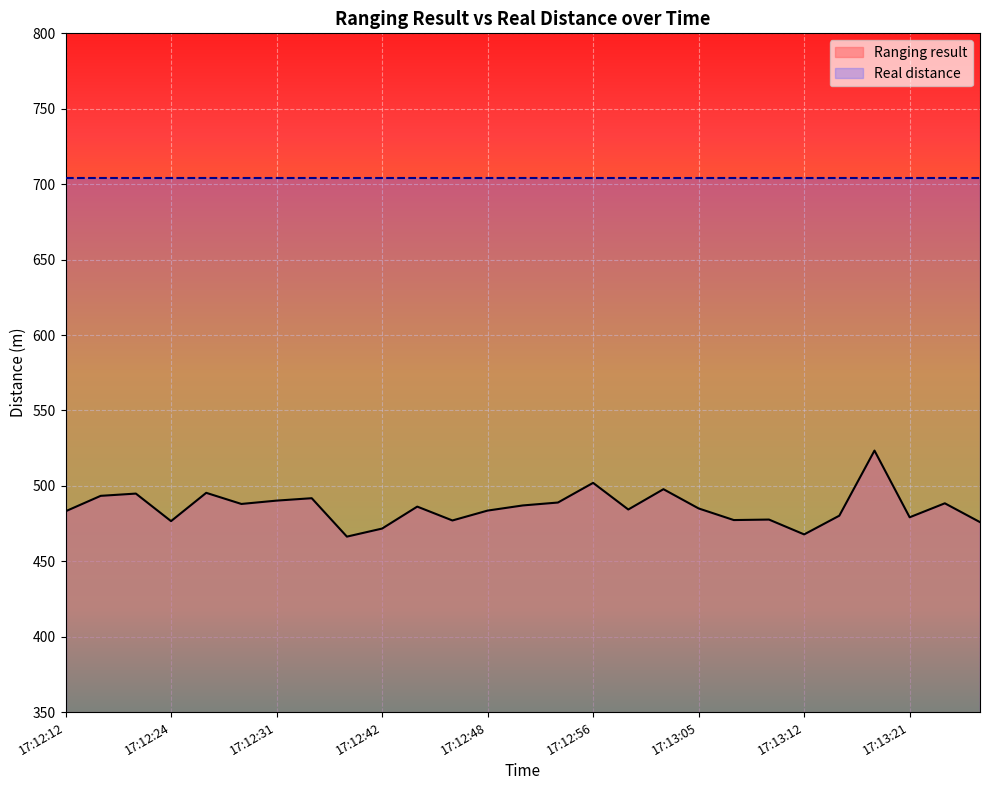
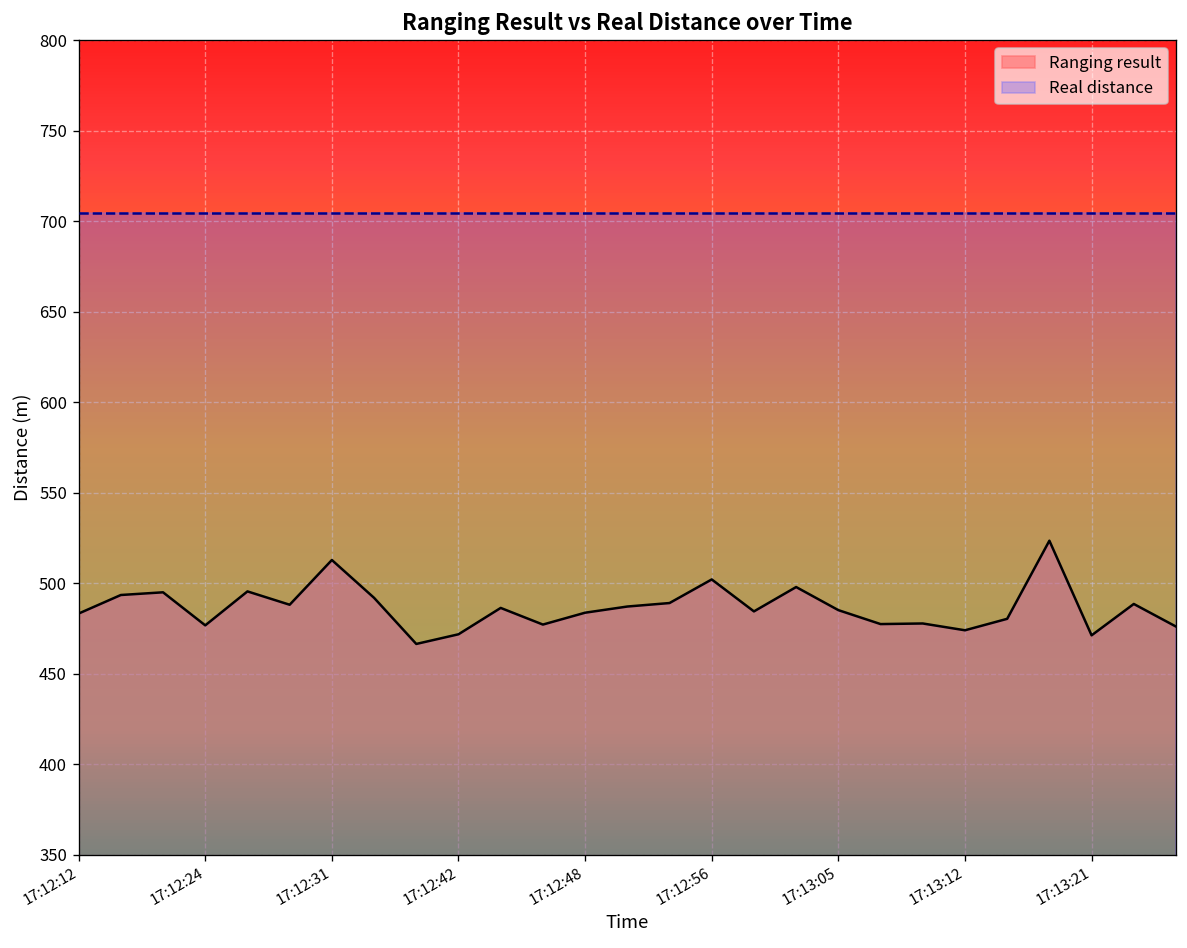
Ranging result, 17:12:31: 490 -> 513
Ranging result, 17:13:12: 468 -> 474
Ranging result, 17:13:21: 479 -> 471
